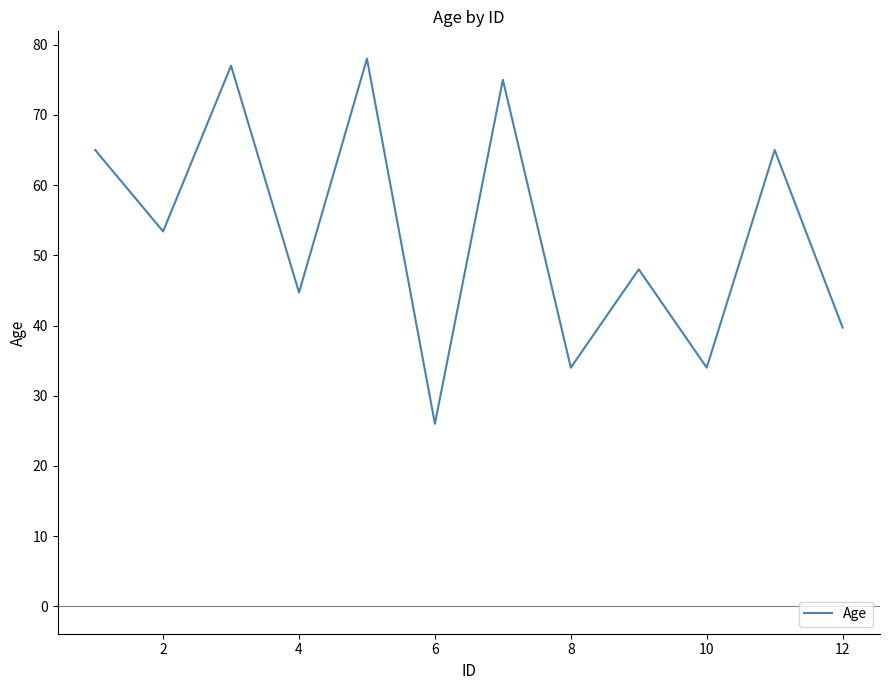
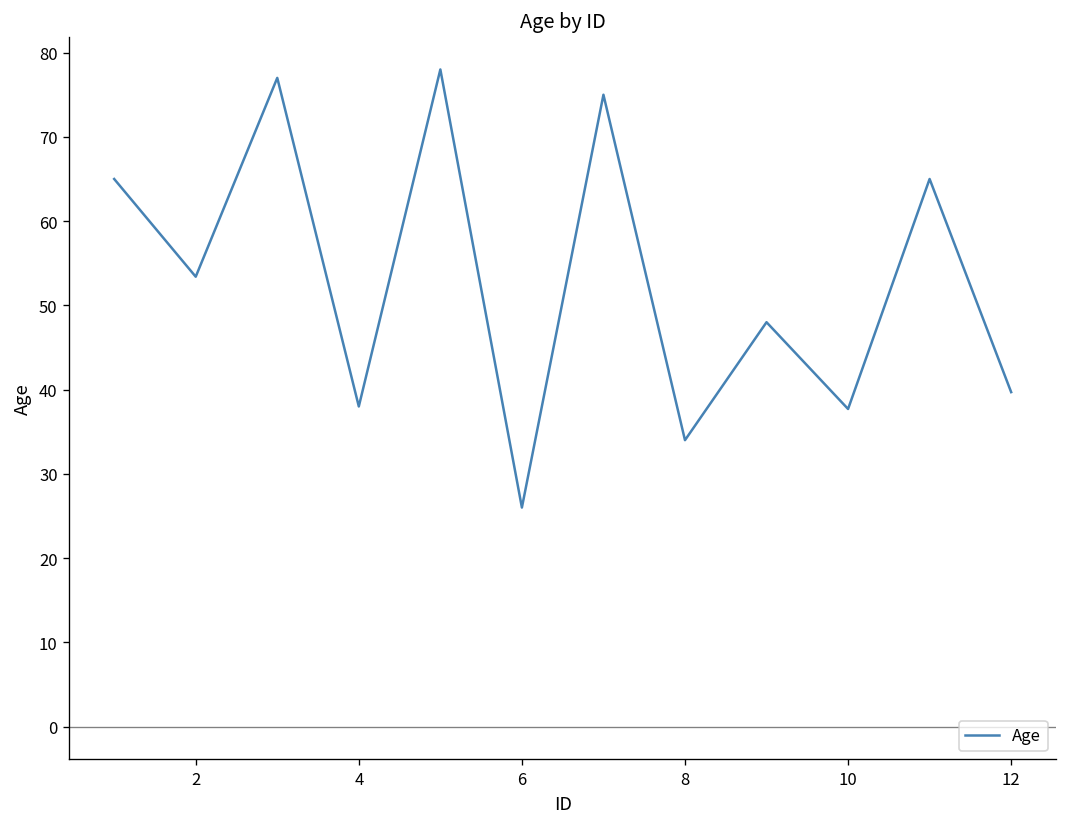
4: 45 -> 38
10: 34 -> 38
